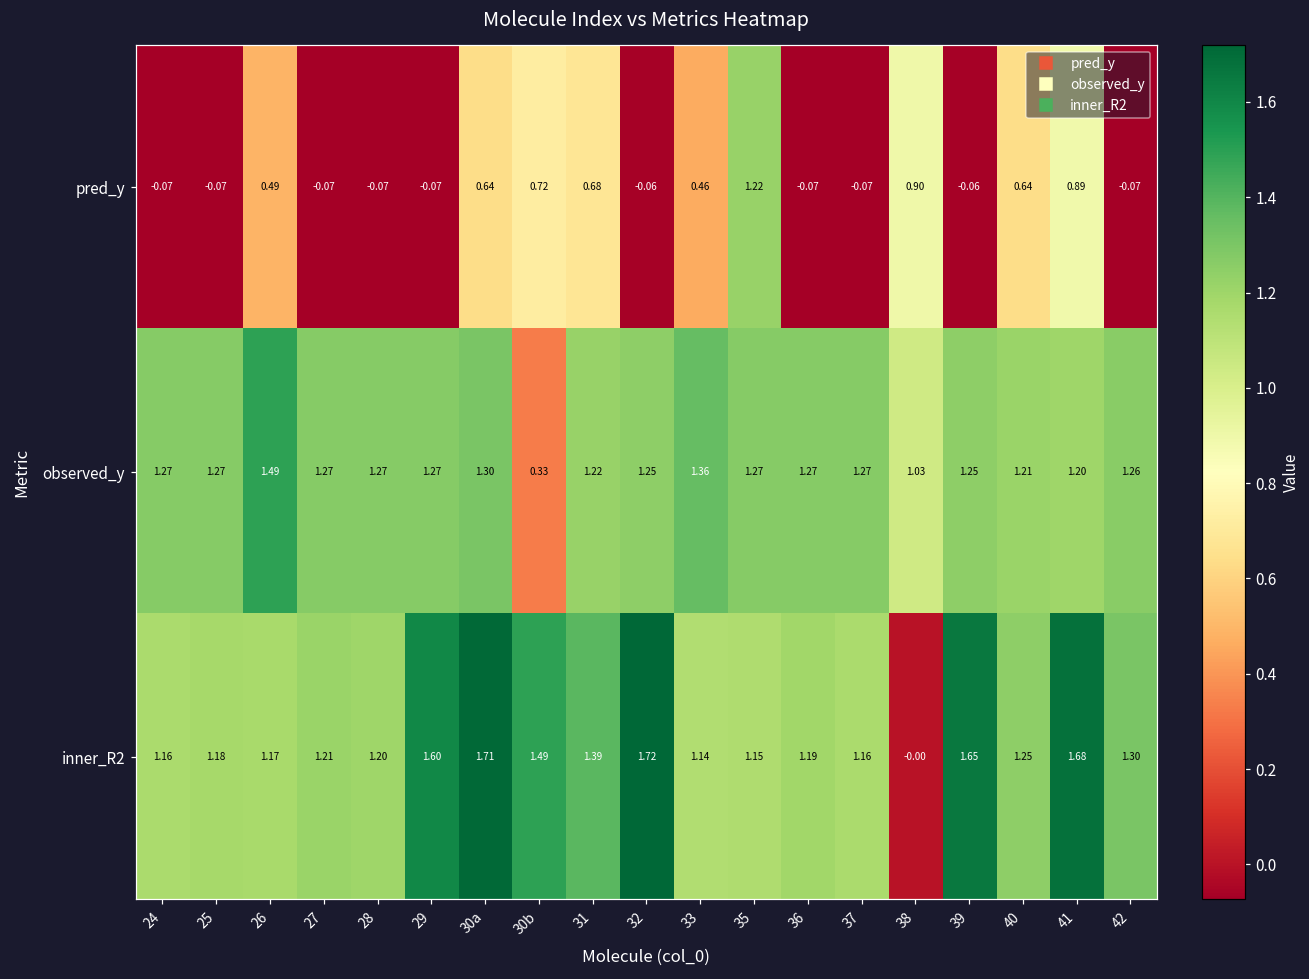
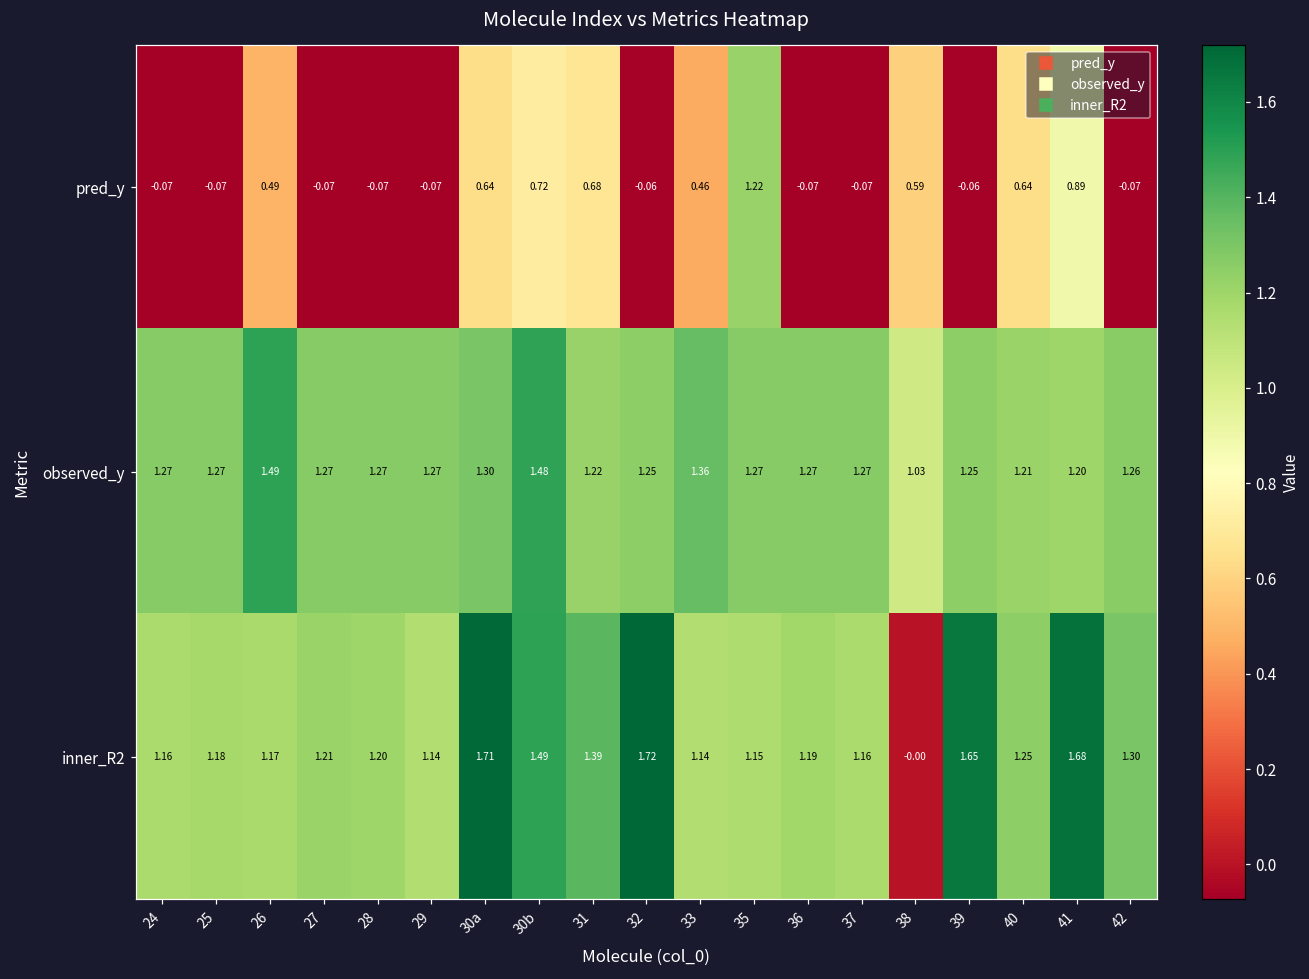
pred_y, 38: 0.90 -> 0.59
observed_y, 30b: 0.33 -> 1.48
inner_R2, 29: 1.60 -> 1.14
